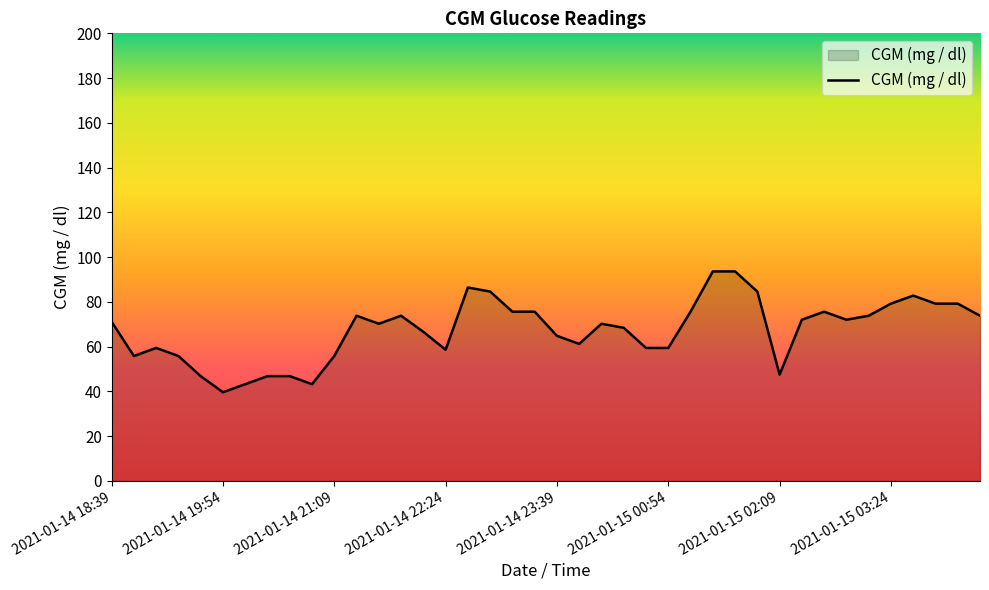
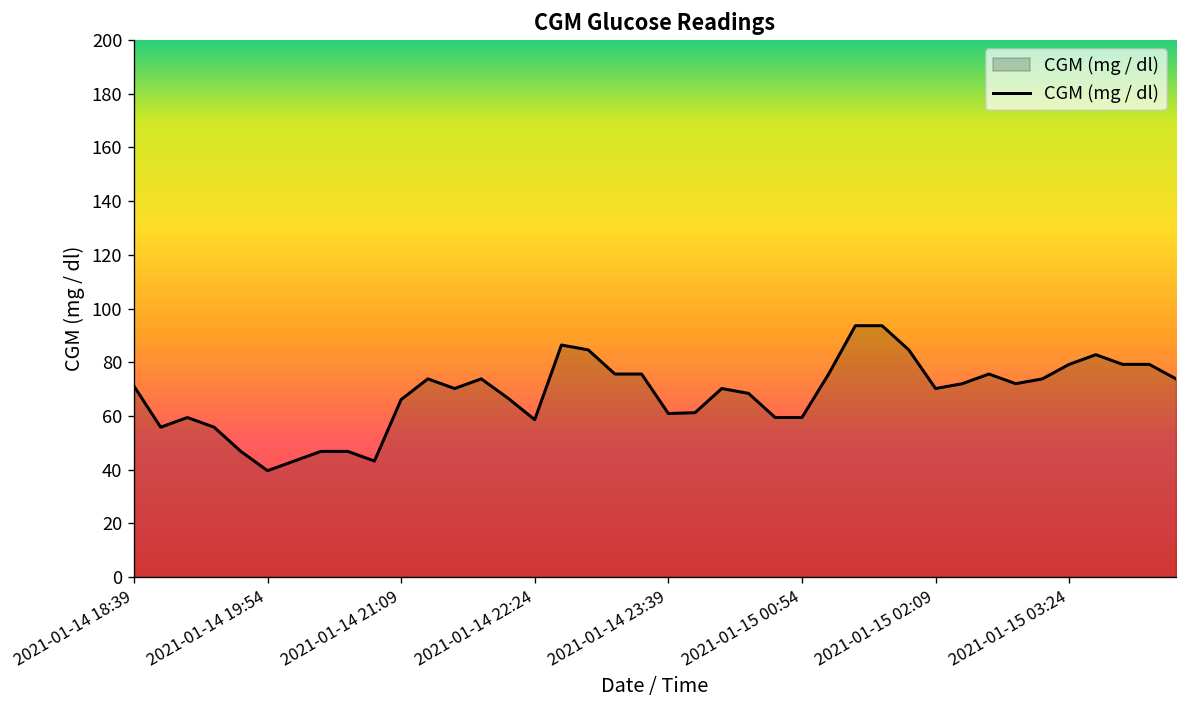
2021-01-14 21:09: 56 -> 66
2021-01-14 23:39: 65 -> 61
2021-01-15 02:09: 48 -> 70
